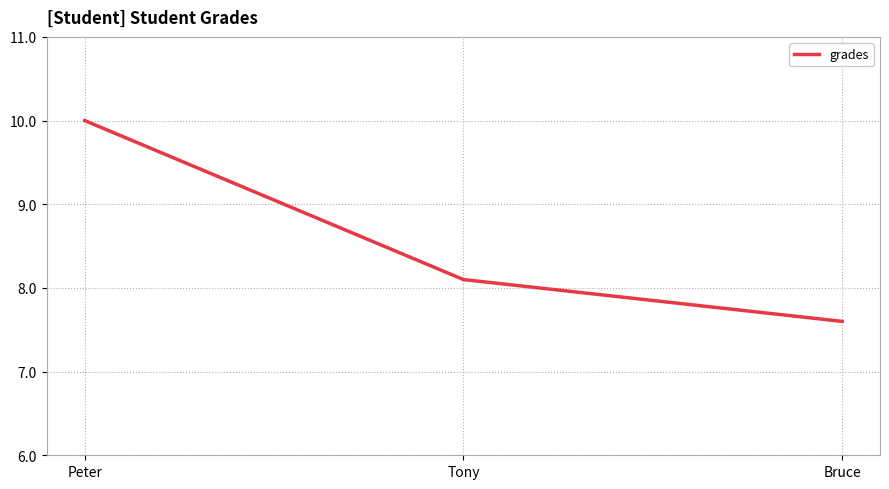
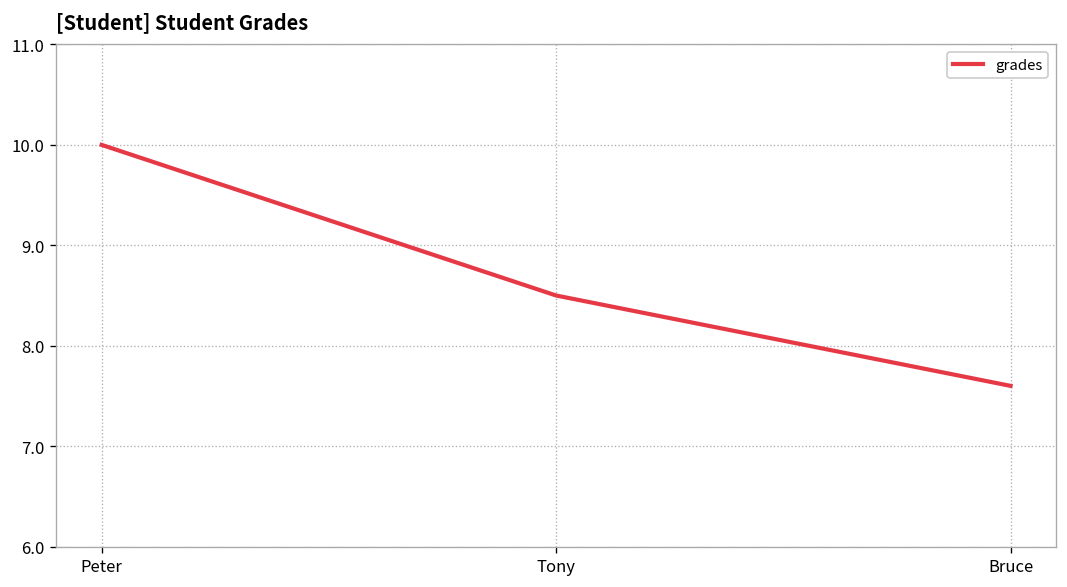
Tony: 8.1 -> 8.5
